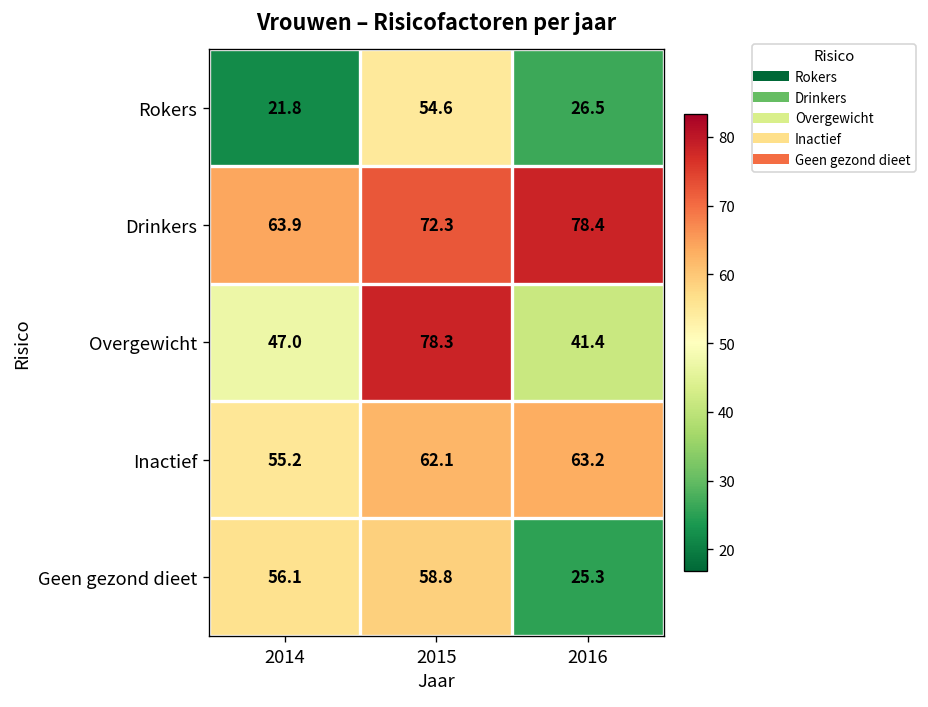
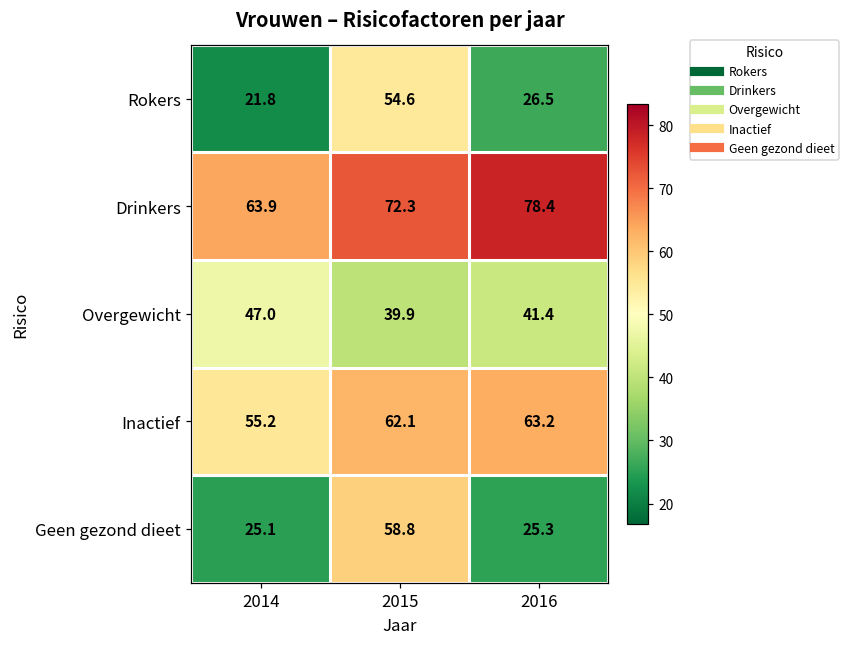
Overgewicht, 2015: 78.3 -> 39.9
Geen gezond dieet, 2014: 56.1 -> 25.1
